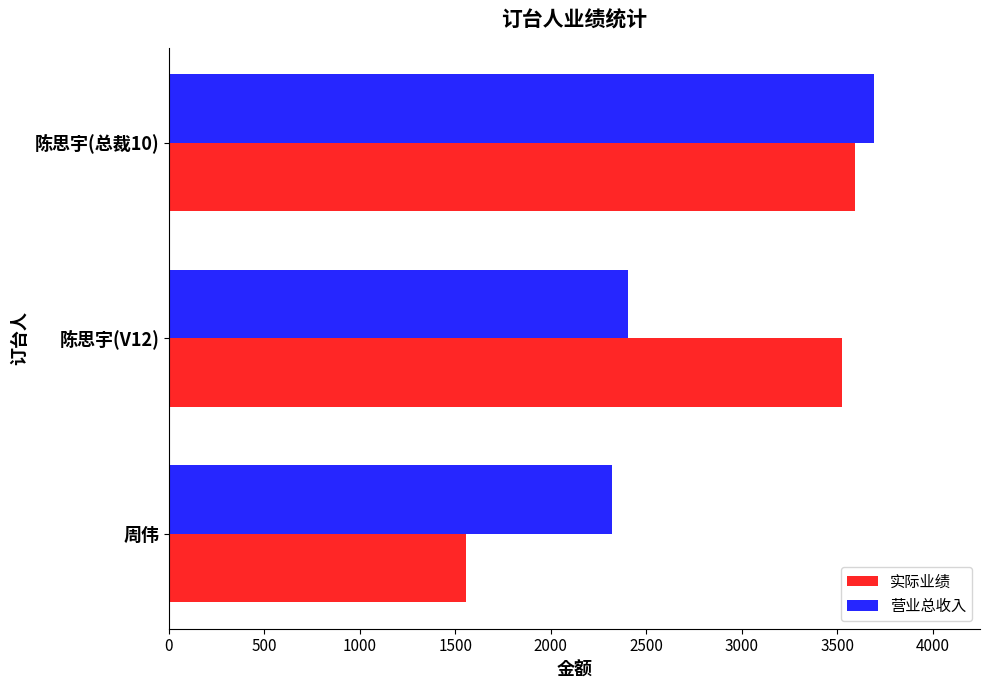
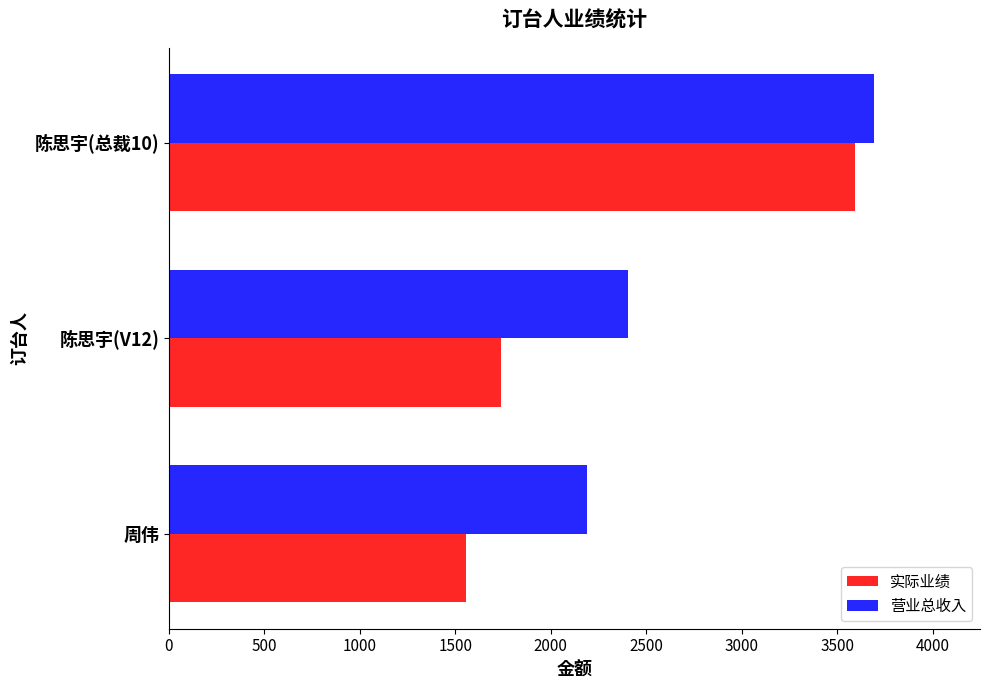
实际业绩, 陈思宇(V12): 3530 -> 1740
营业总收入, 周伟: 2320 -> 2190
